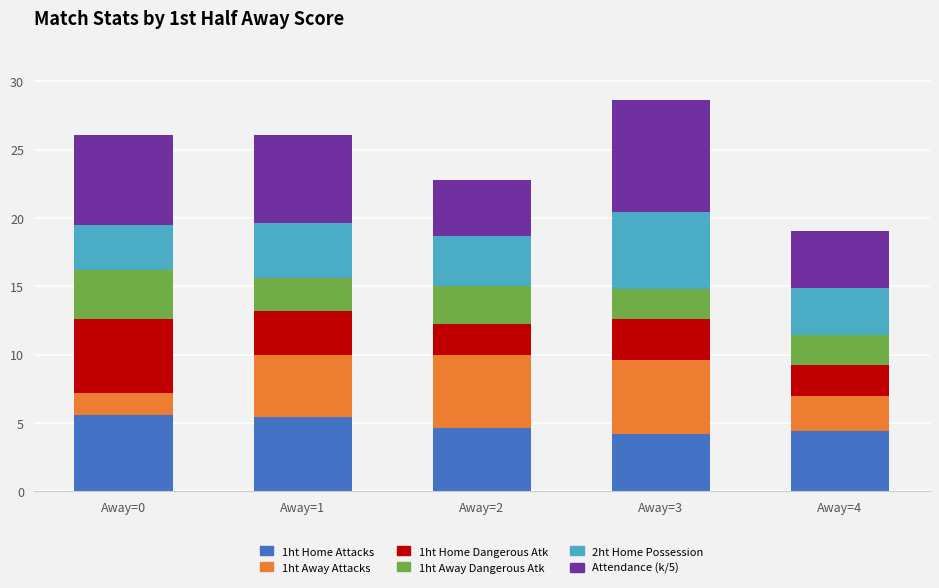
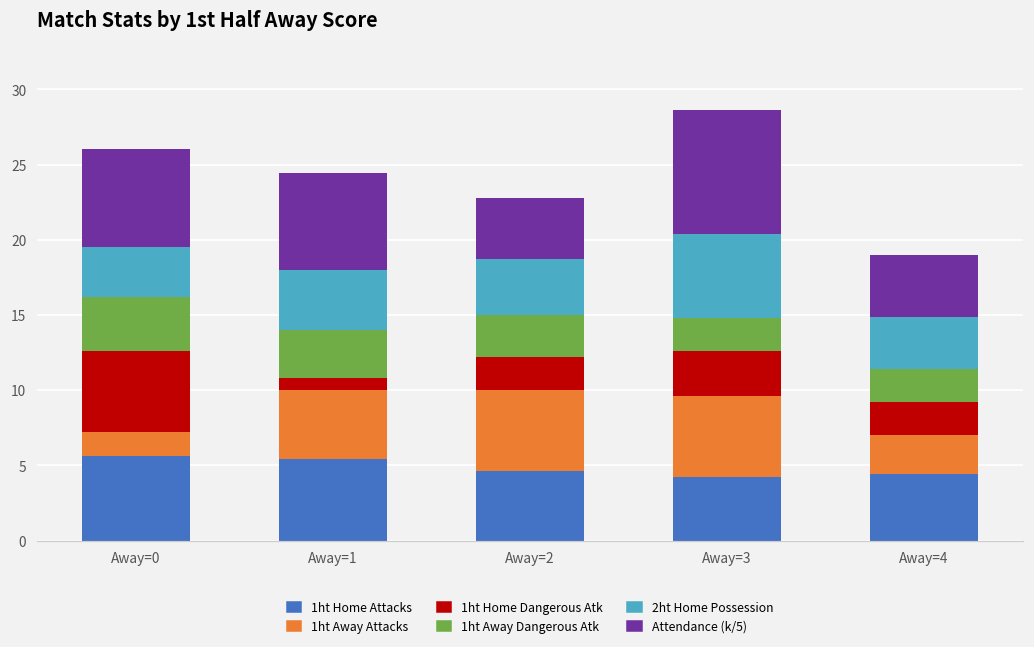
1ht Home Dangerous Atk, Away=1: 3.2 -> 0.8
1ht Away Dangerous Atk, Away=1: 2.4 -> 3.2
